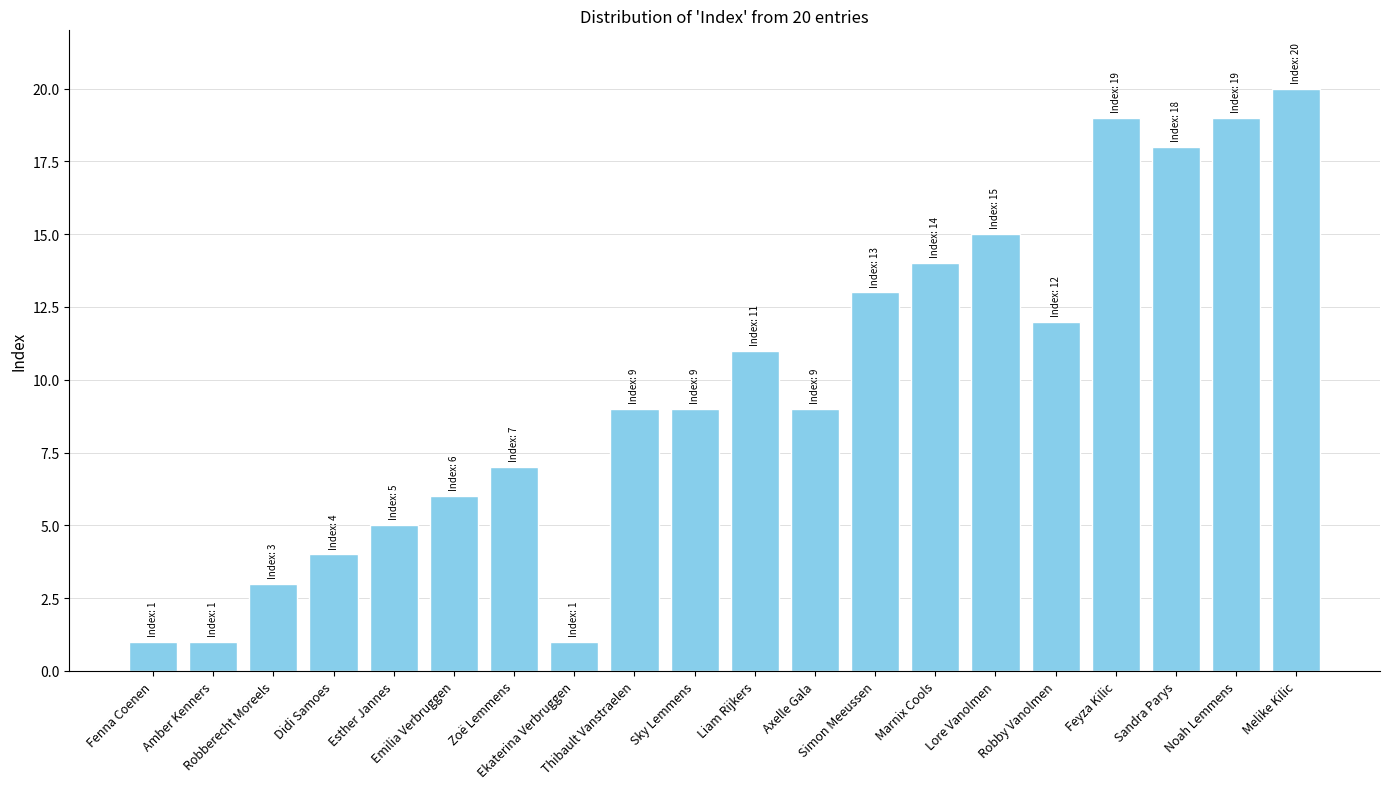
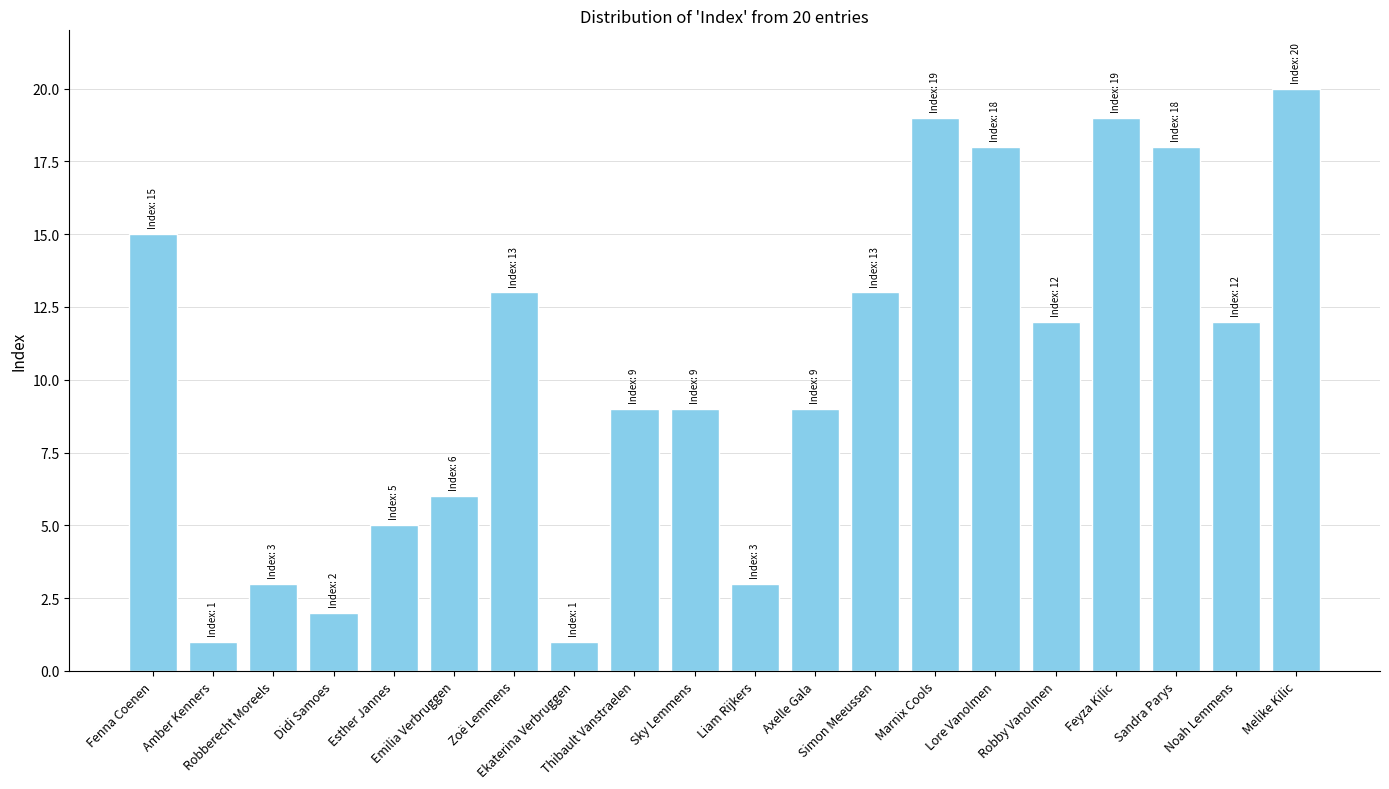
Fenna Coenen: 1 -> 15
Didi Samoes: 4 -> 2
Zoë Lemmens: 7 -> 13
Liam Rijkers: 11 -> 3
Marnix Cools: 14 -> 19
Lore Vanolmen: 15 -> 18
Noah Lemmens: 19 -> 12
